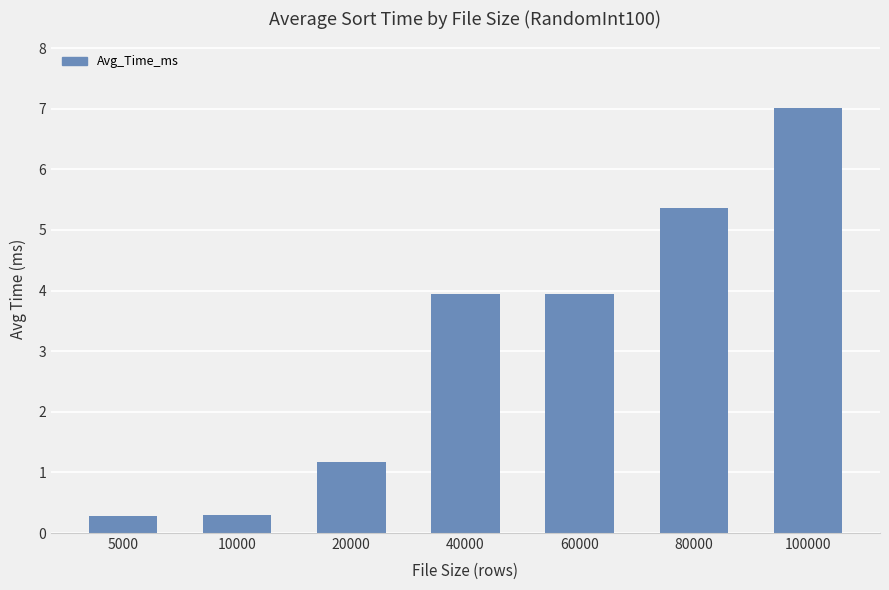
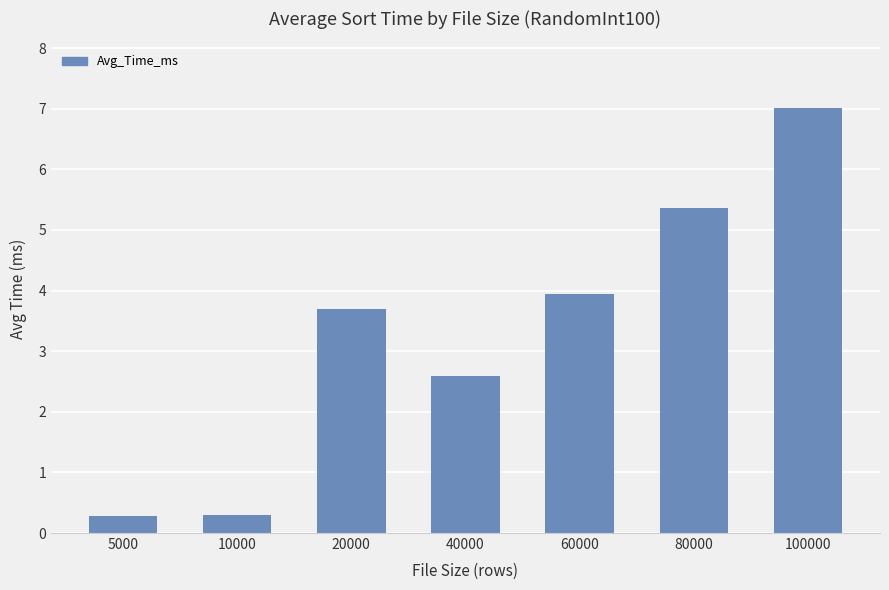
20000: 1.2 -> 3.7
40000: 3.9 -> 2.6
